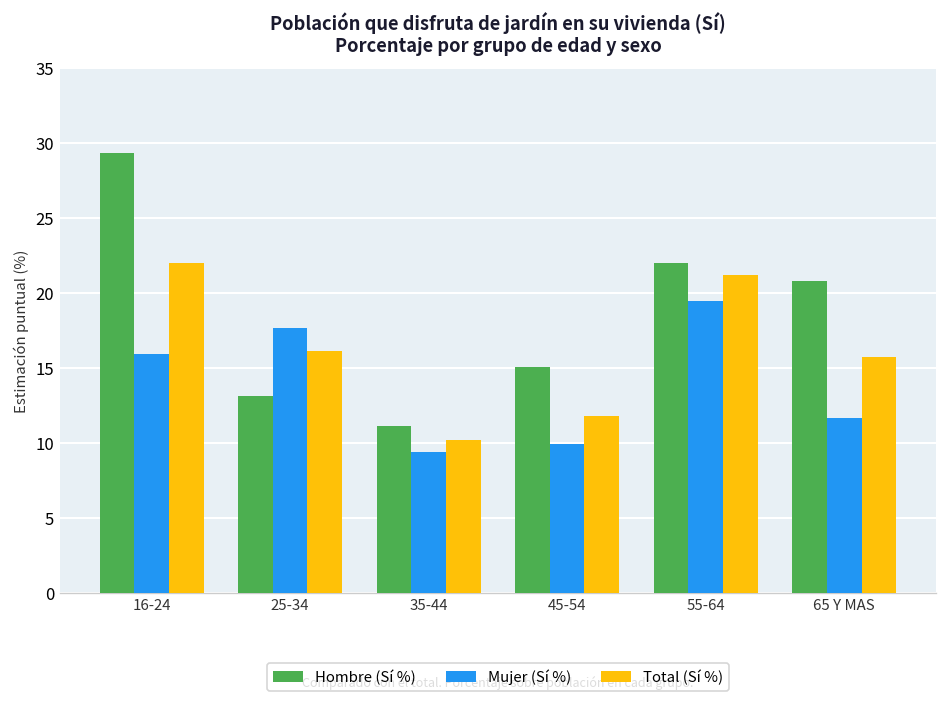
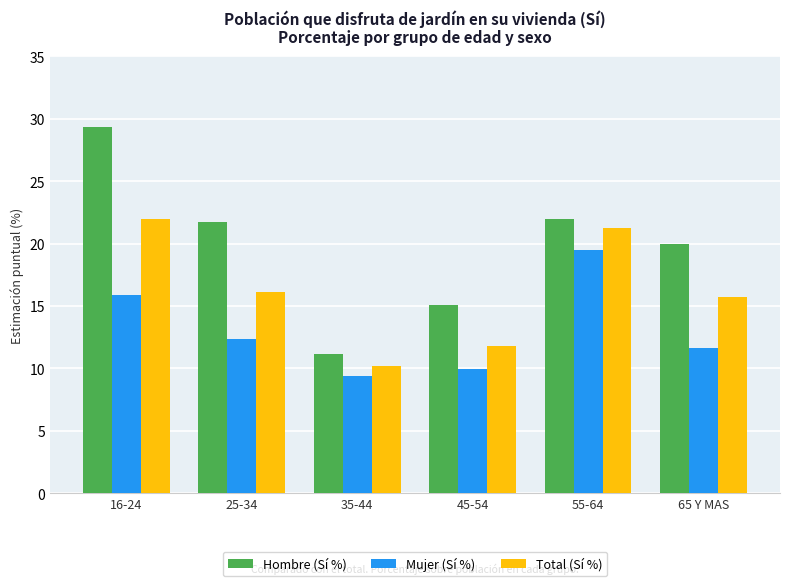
Hombre (Sí %), 25-34: 13.2 -> 21.8
Mujer (Sí %), 25-34: 17.7 -> 12.4
Hombre (Sí %), 65 Y MAS: 20.8 -> 20.0
